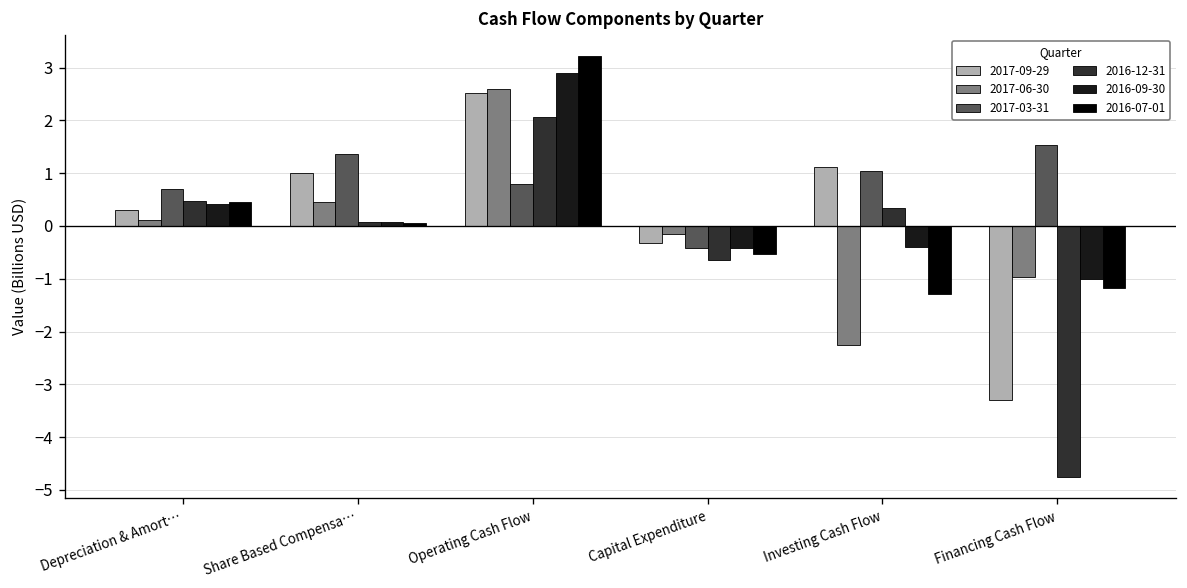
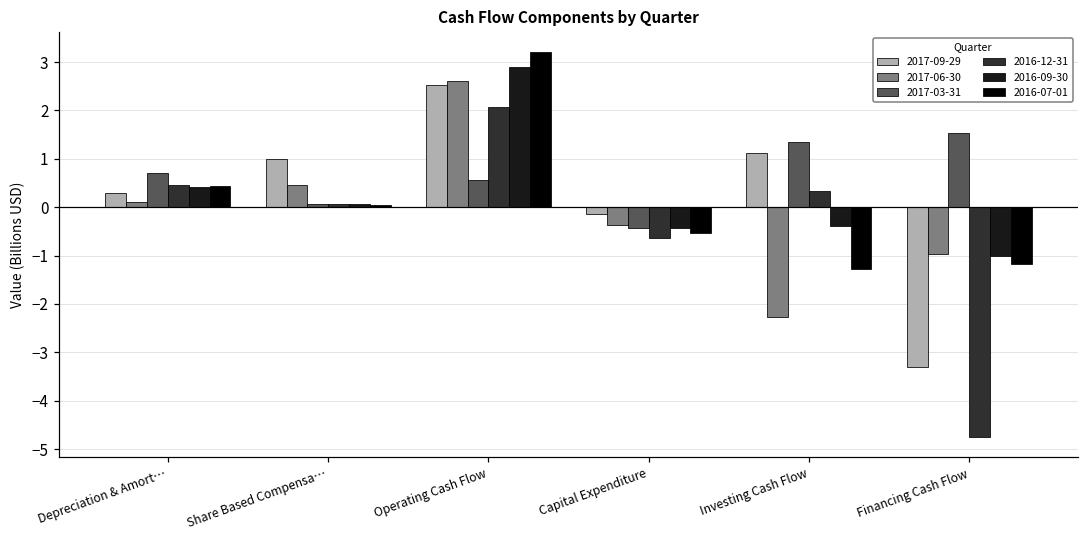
2017-03-31, Share Based Compensa…: 1.4 -> 0.1
2017-03-31, Operating Cash Flow: 0.8 -> 0.6
2017-09-29, Capital Expenditure: -0.3 -> -0.1
2017-06-30, Capital Expenditure: -0.2 -> -0.4
2017-03-31, Investing Cash Flow: 1.0 -> 1.4
